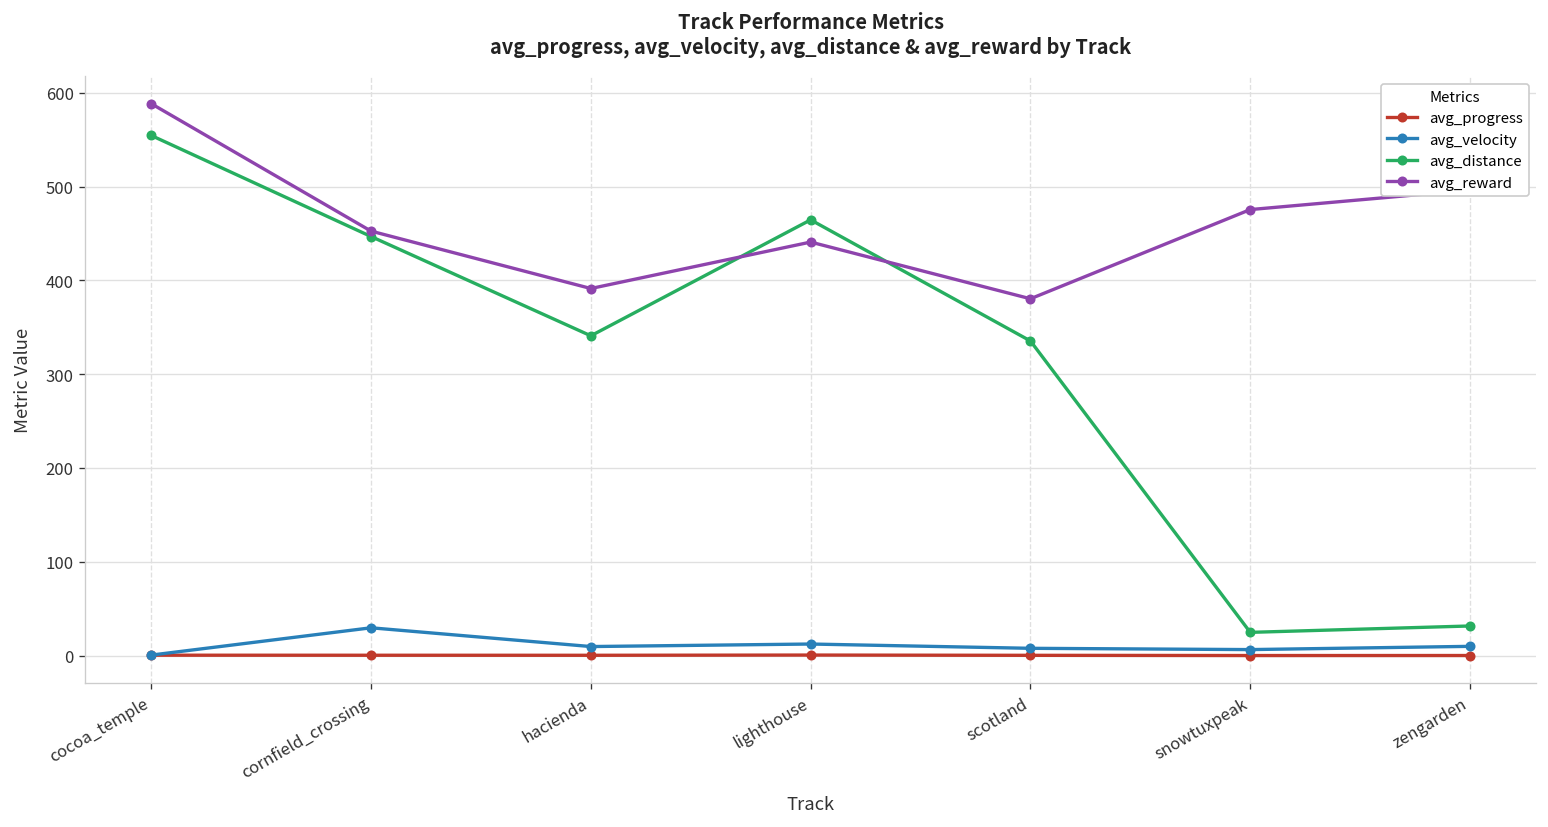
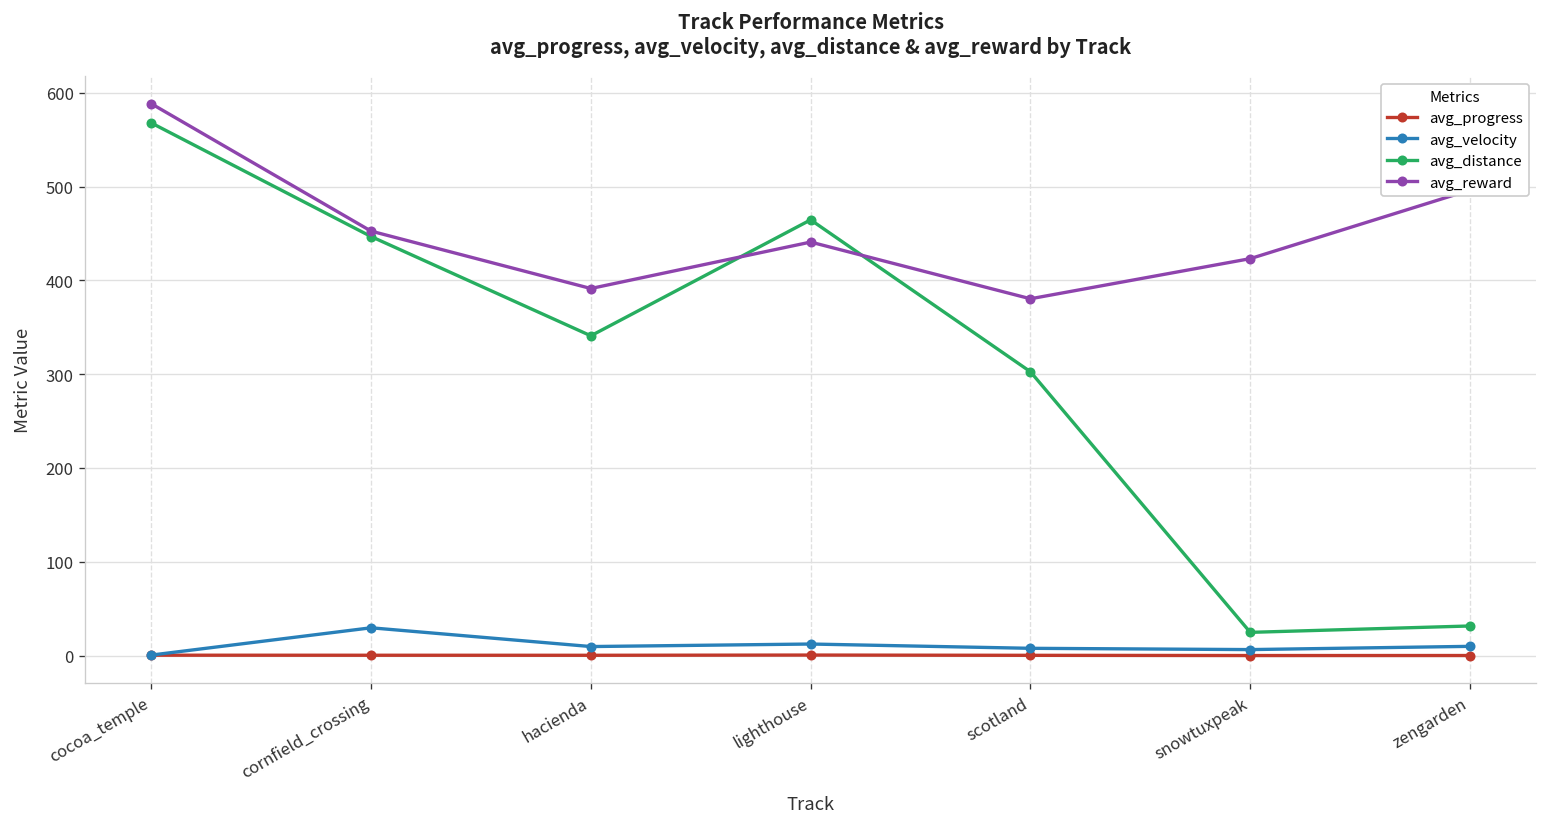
avg_distance, cocoa_temple: 550 -> 570
avg_distance, scotland: 340 -> 300
avg_reward, snowtuxpeak: 480 -> 420
